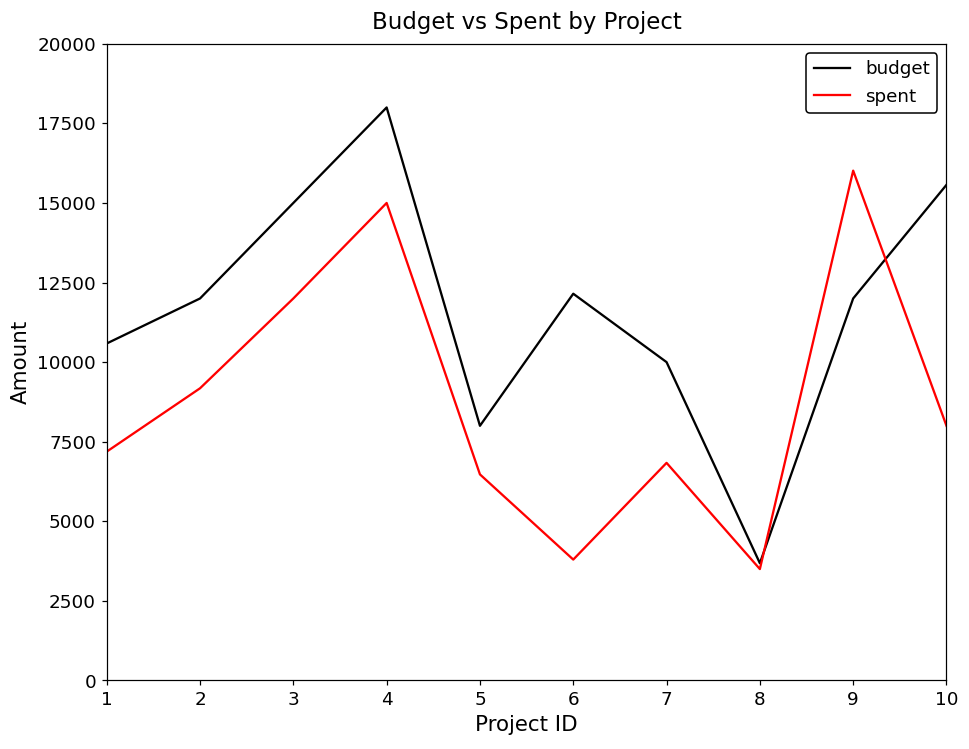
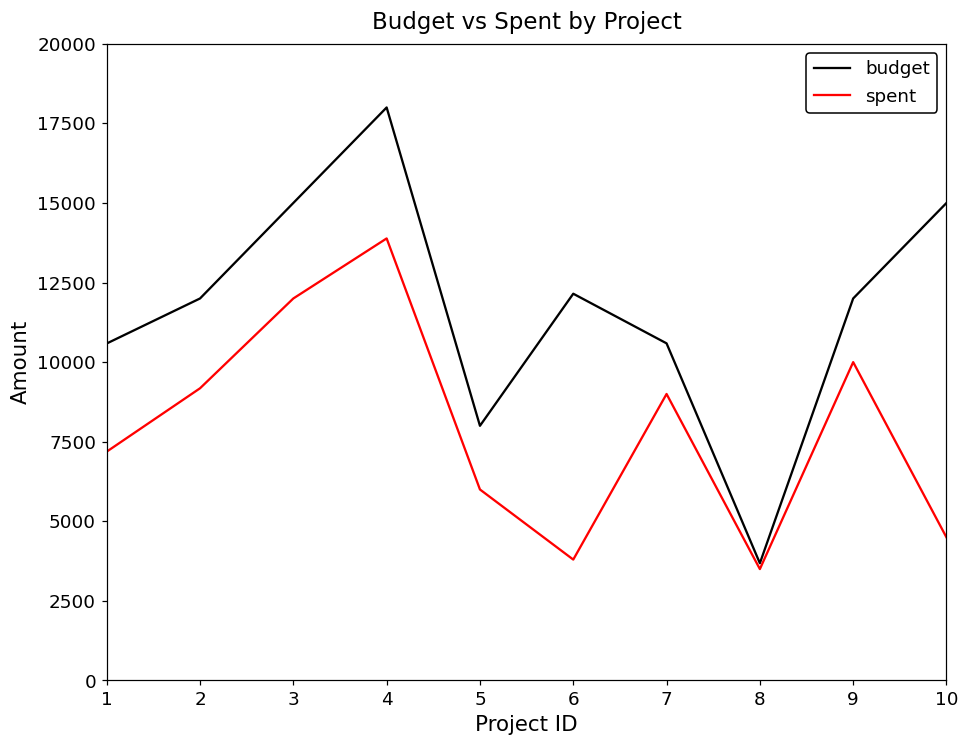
spent, 4: 15000 -> 13900
spent, 5: 6500 -> 6000
budget, 7: 10000 -> 10600
spent, 7: 6800 -> 9000
spent, 9: 16000 -> 10000
budget, 10: 15600 -> 15000
spent, 10: 8000 -> 4500
